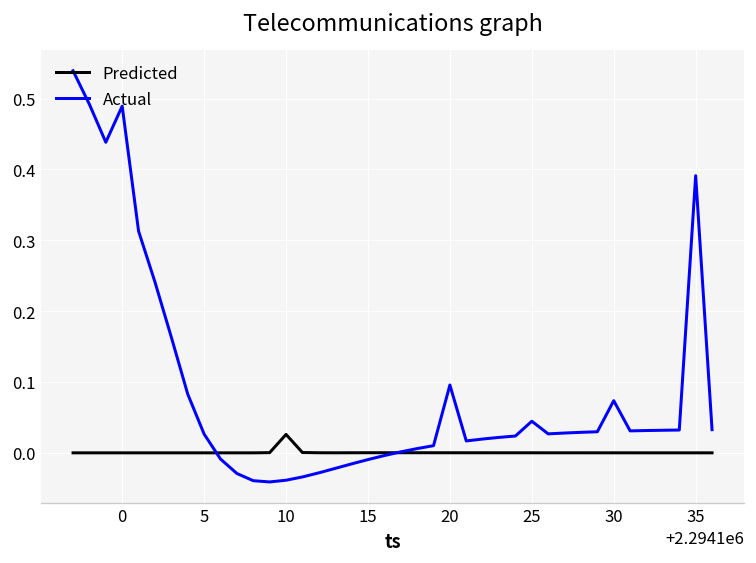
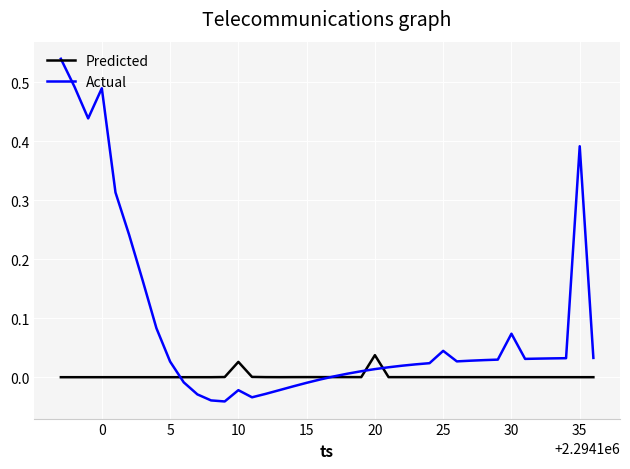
Actual, 10: -0.04 -> -0.02
Predicted, 20: 0.00 -> 0.04
Actual, 20: 0.10 -> 0.01
